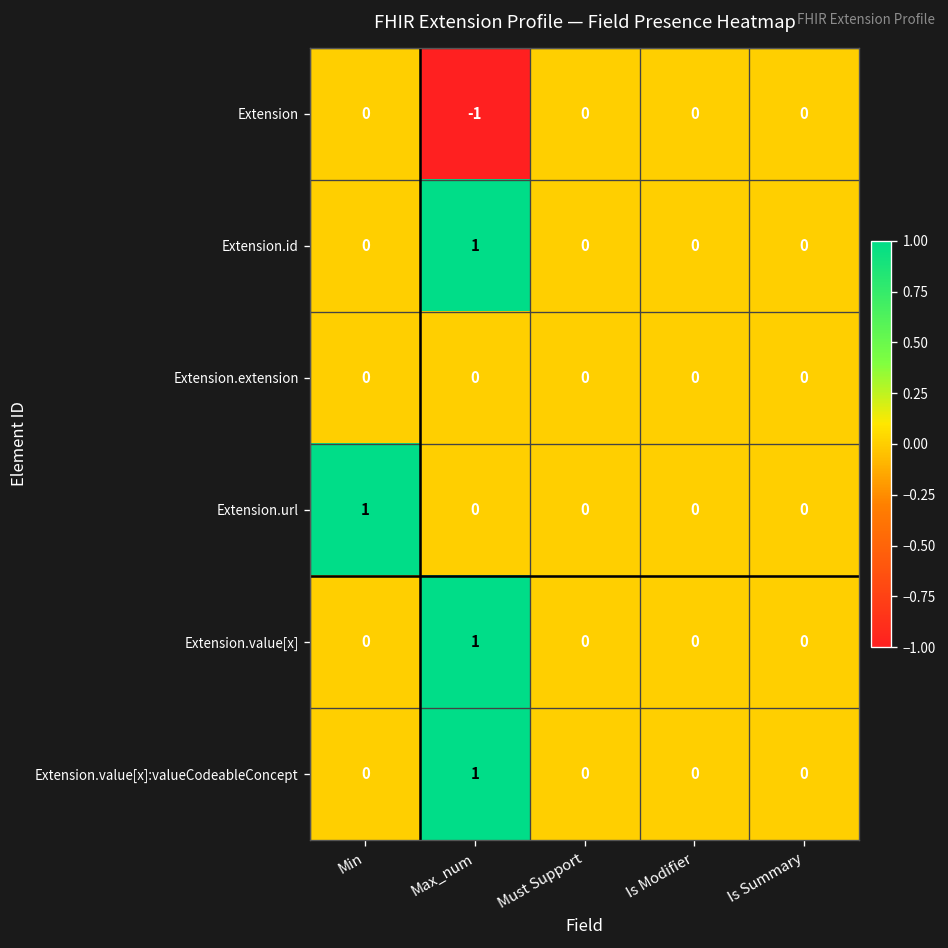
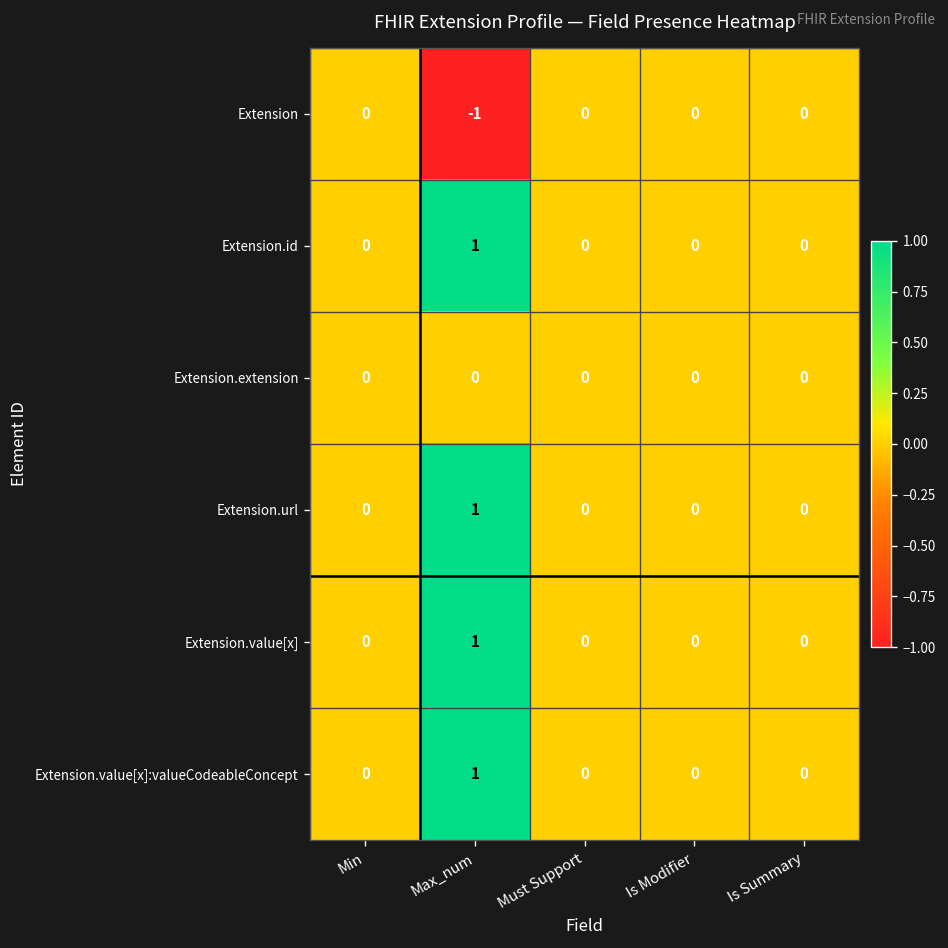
Extension.url, Min: 1 -> 0
Extension.url, Max_num: 0 -> 1
